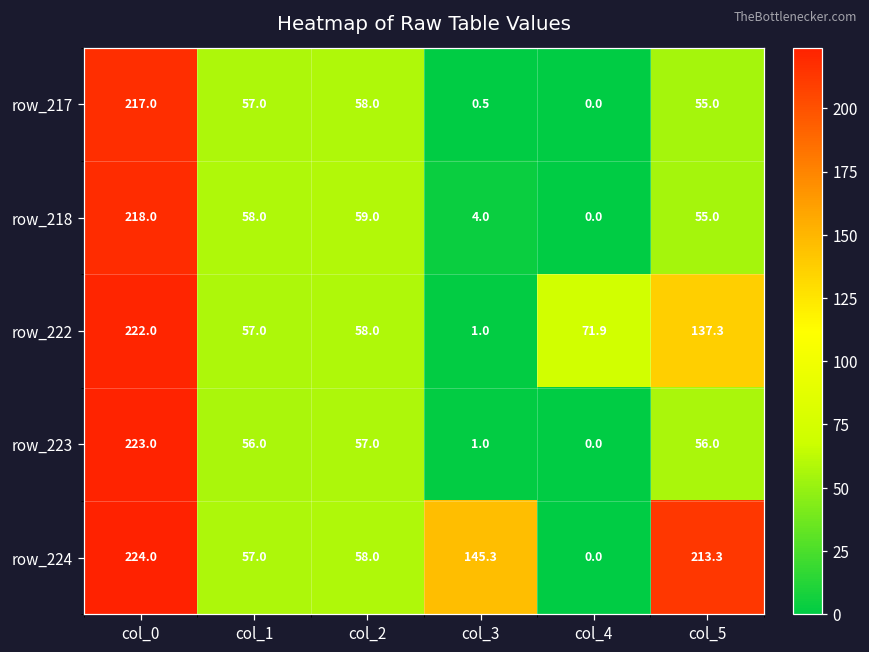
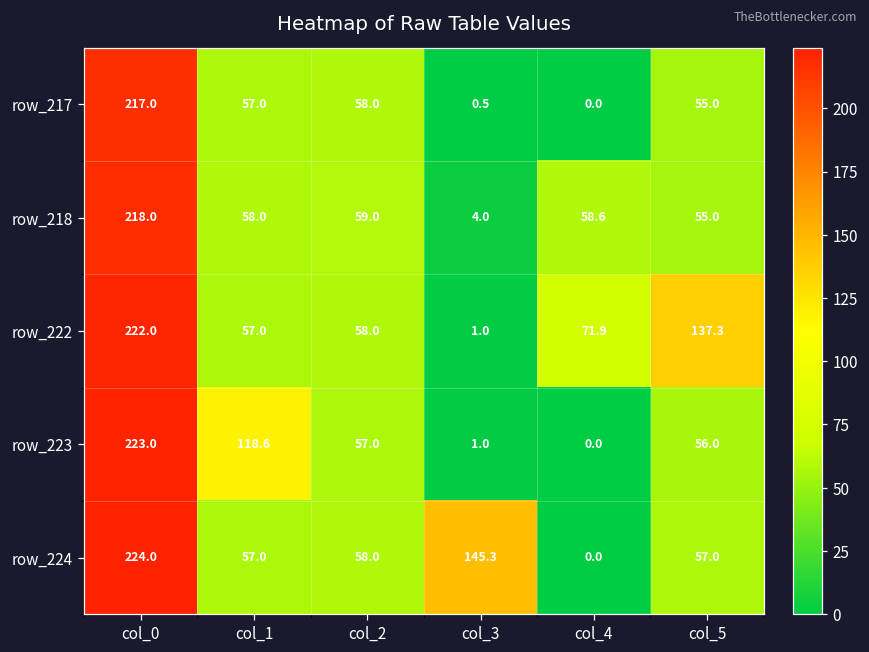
row_218, col_4: 0.0 -> 58.6
row_223, col_1: 56.0 -> 118.6
row_224, col_5: 213.3 -> 57.0
